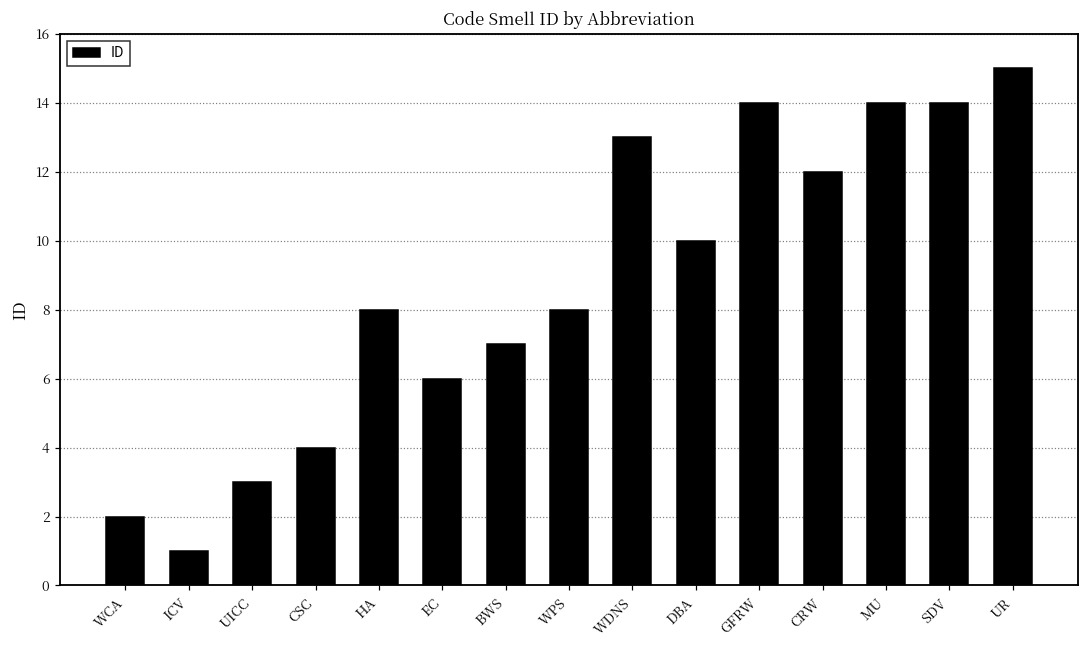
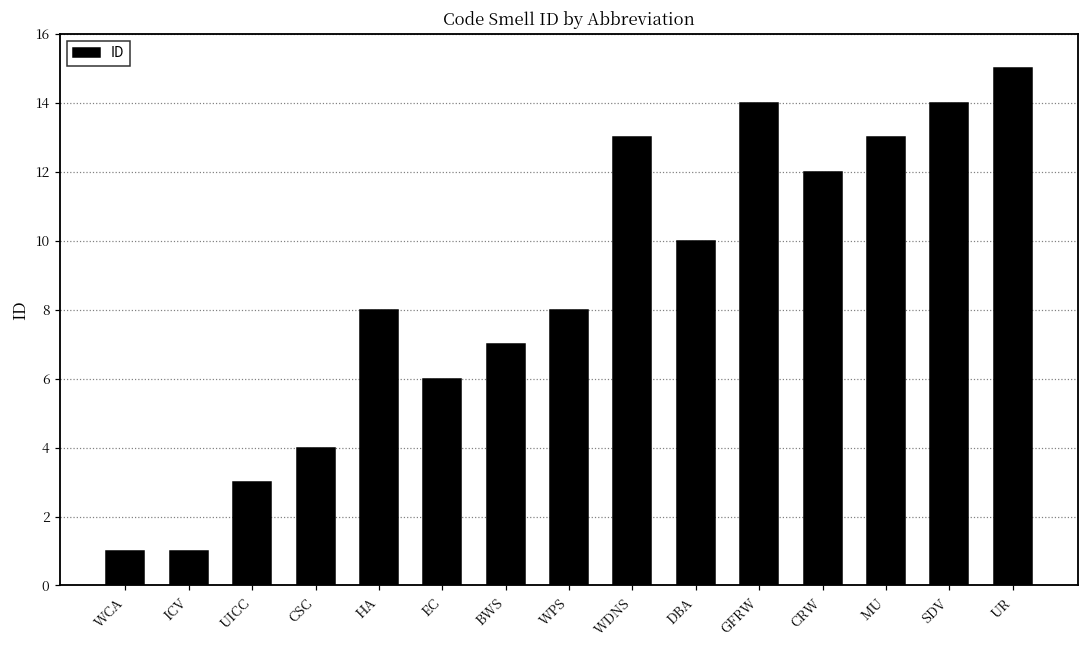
WCA: 2 -> 1
MU: 14 -> 13
